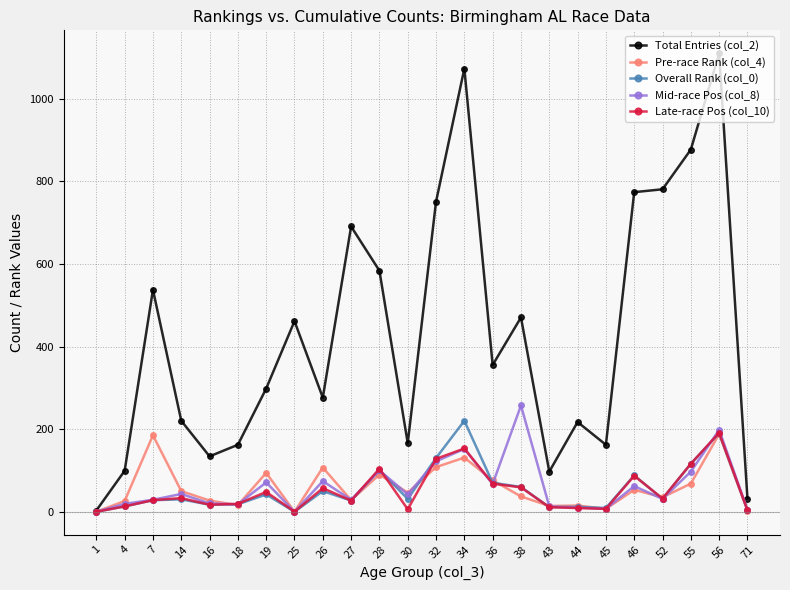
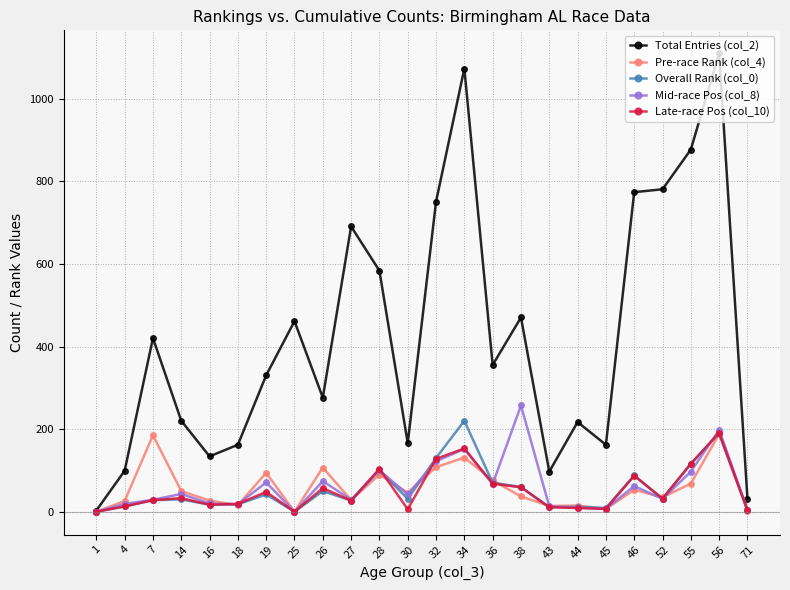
Total Entries (col_2), 7: 540 -> 420
Total Entries (col_2), 19: 300 -> 330
